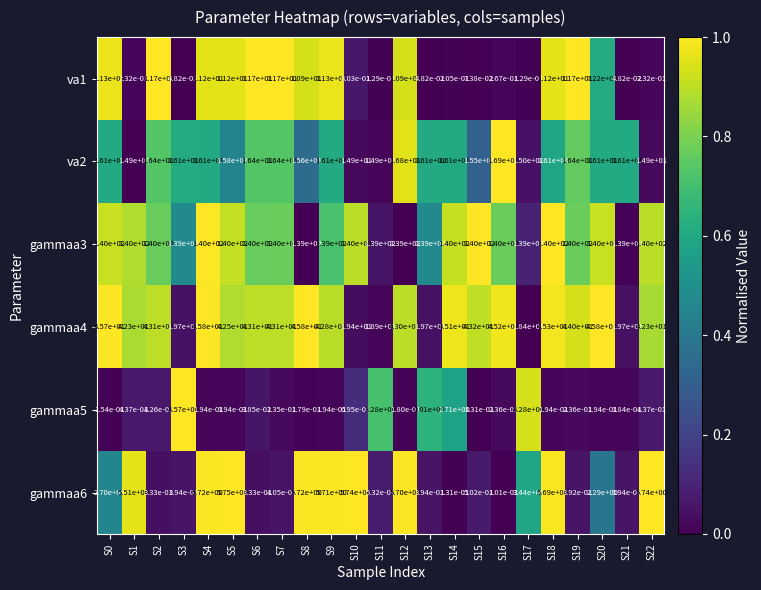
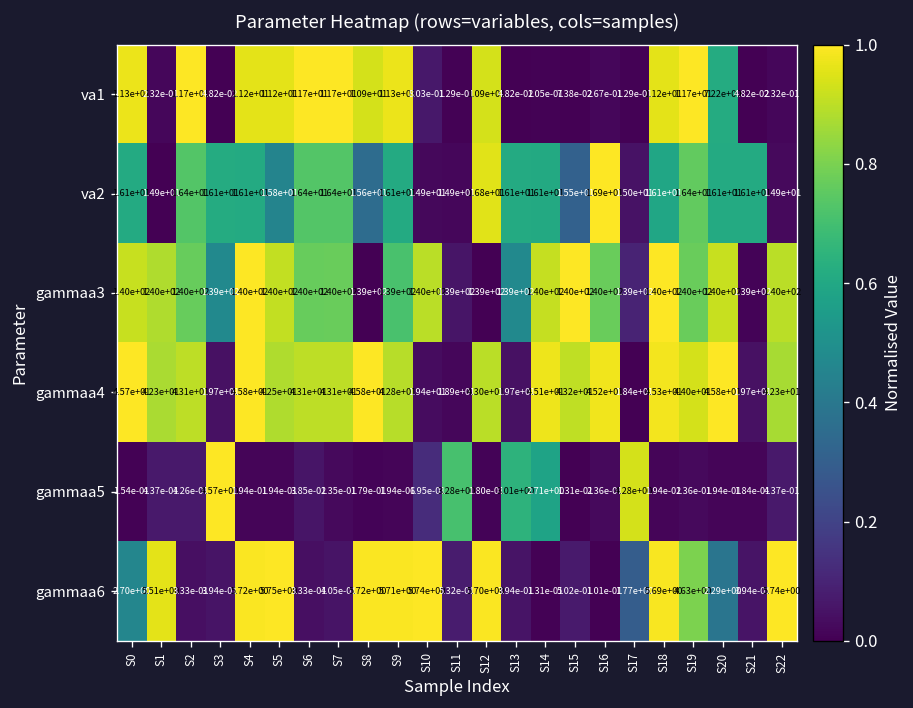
gammaa6, S17: 3.44e+00 -> 1.77e+00
gammaa6, S19: 3.92e-01 -> 4.63e+00
